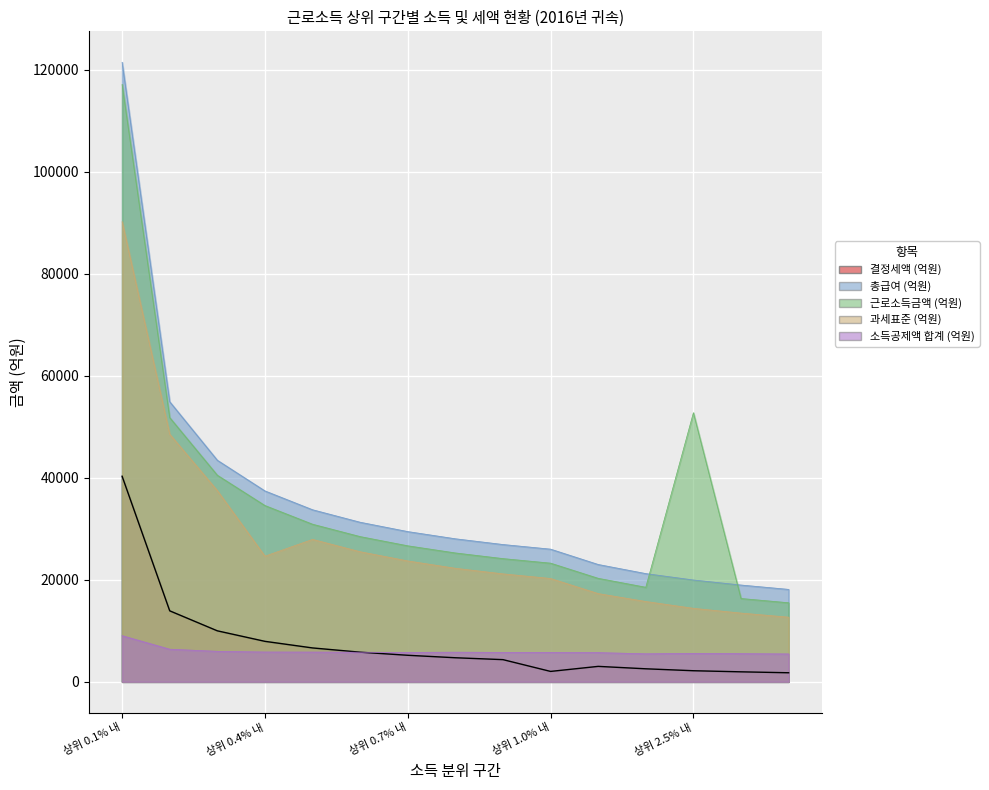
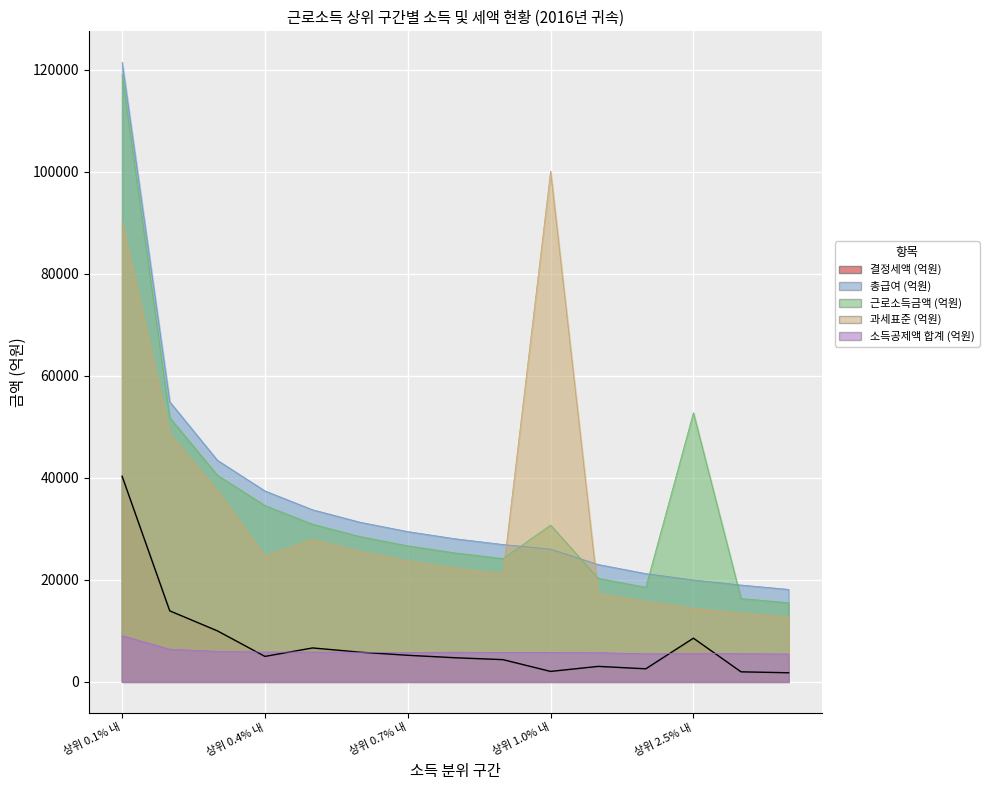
근로소득금액 (억원), 상위 0.1% 내: 117000 -> 119000
결정세액 (억원), 상위 0.4% 내: 8000 -> 5000
근로소득금액 (억원), 상위 1.0% 내: 23000 -> 31000
과세표준 (억원), 상위 1.0% 내: 20000 -> 100000
결정세액 (억원), 상위 2.5% 내: 2000 -> 9000
